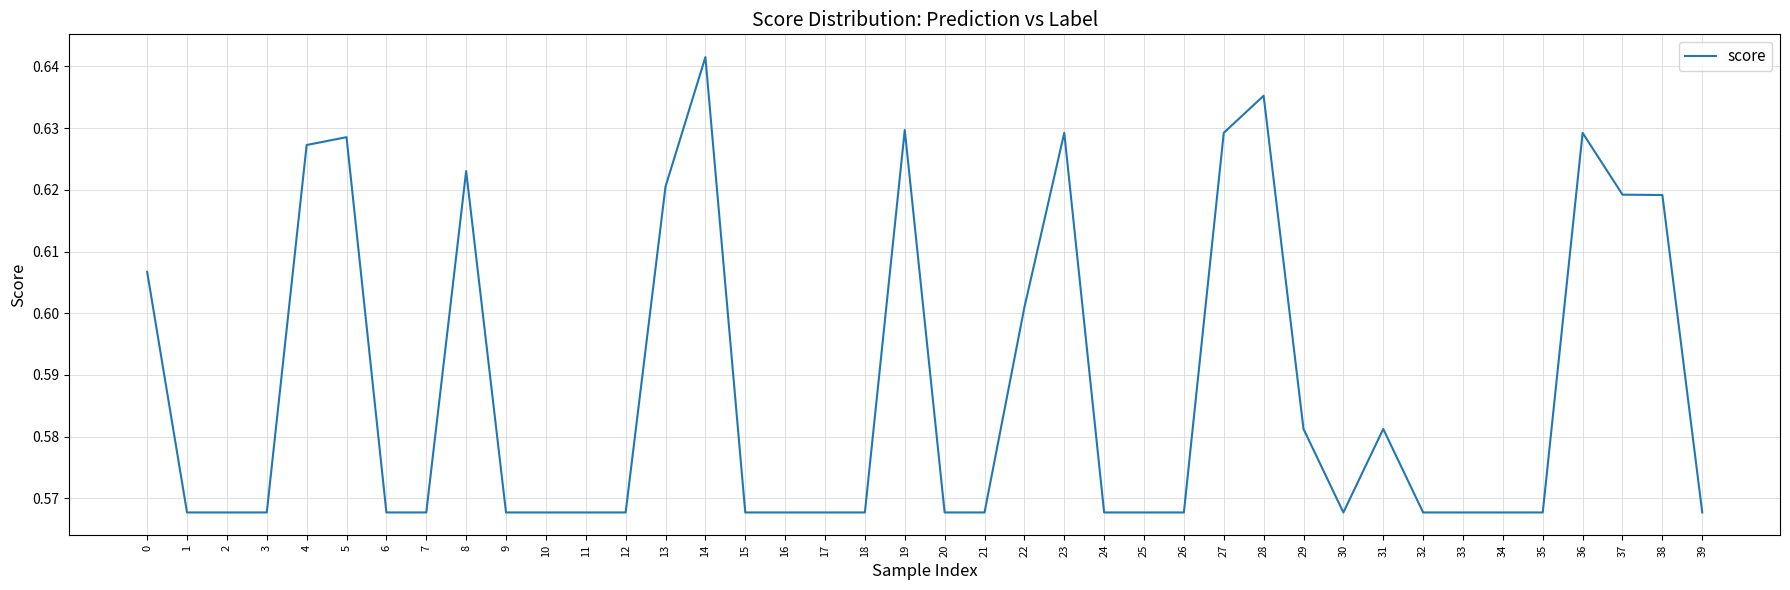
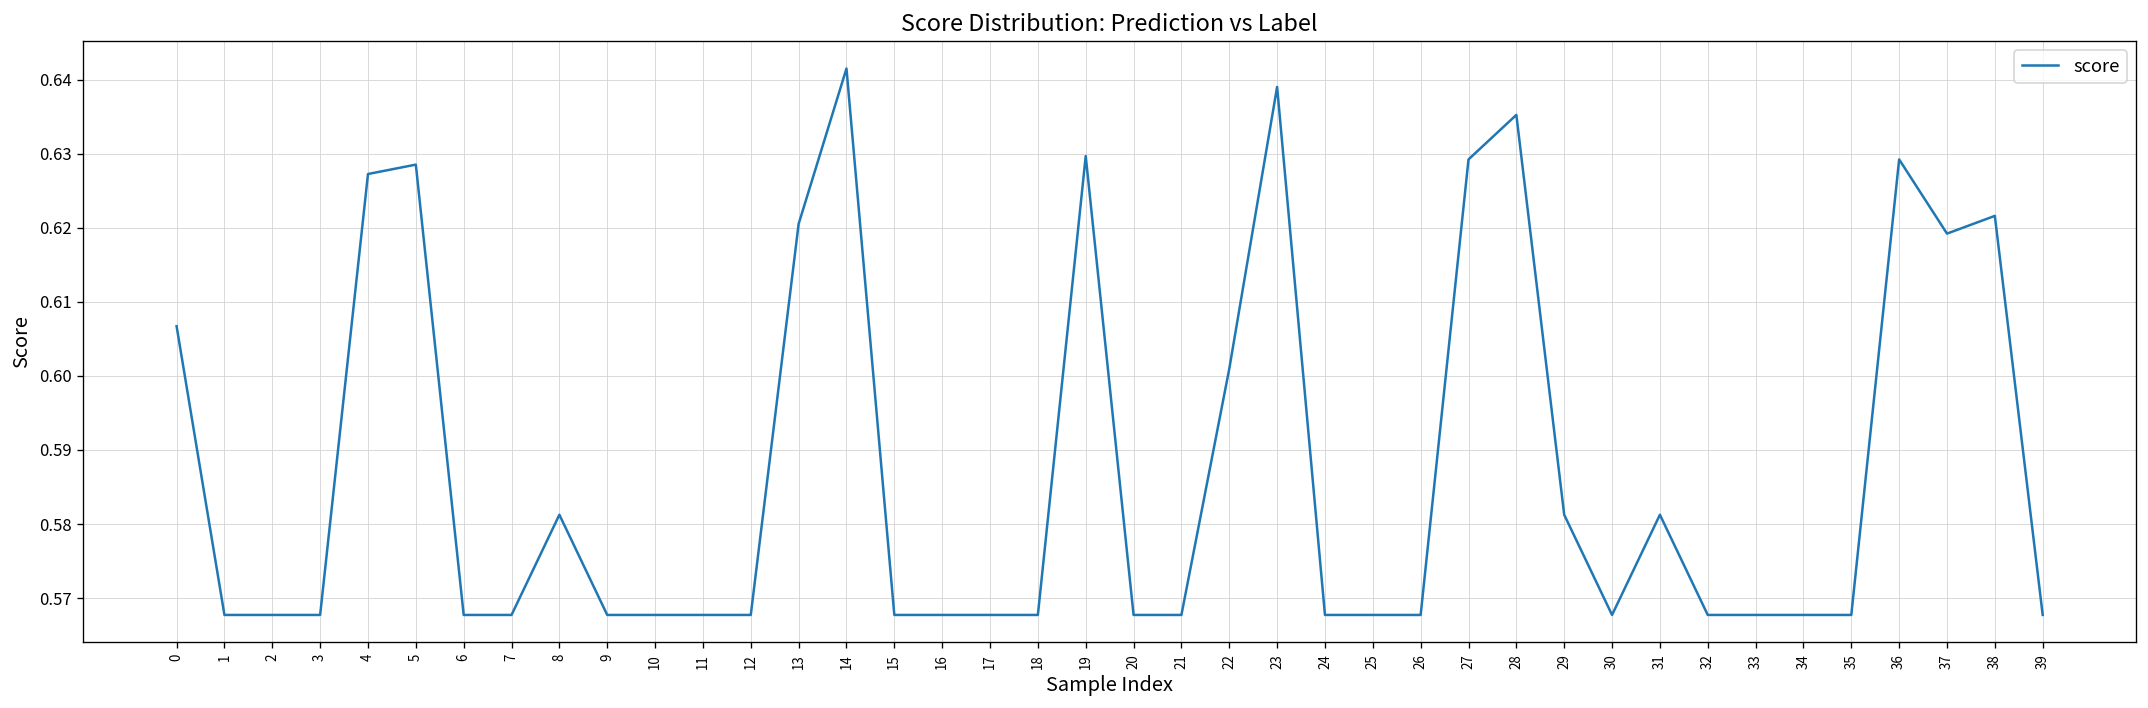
8: 0.623 -> 0.581
23: 0.629 -> 0.639
38: 0.619 -> 0.622
